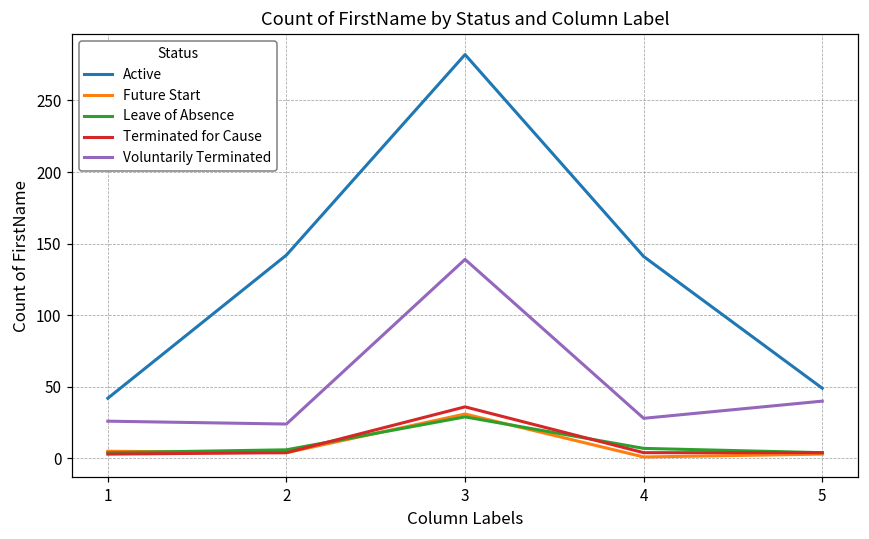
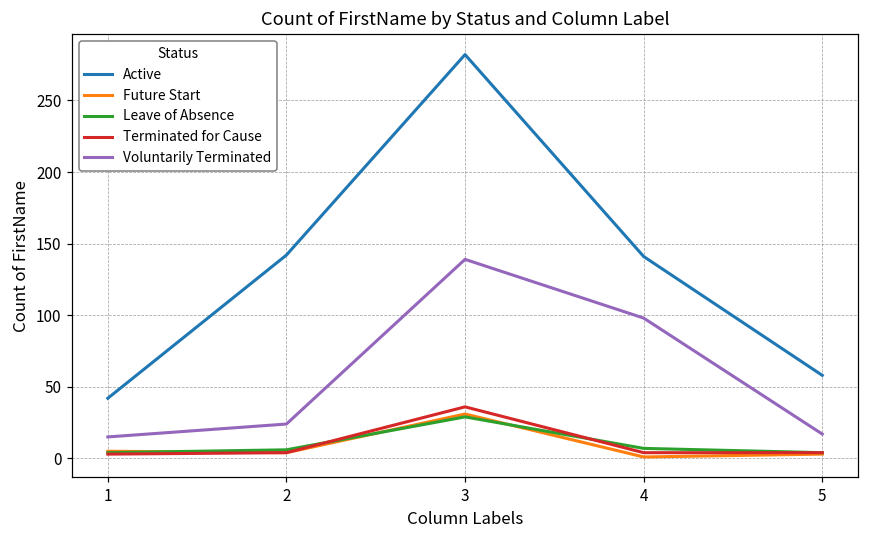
Voluntarily Terminated, 1: 26 -> 15
Voluntarily Terminated, 4: 28 -> 98
Active, 5: 49 -> 58
Voluntarily Terminated, 5: 40 -> 17
